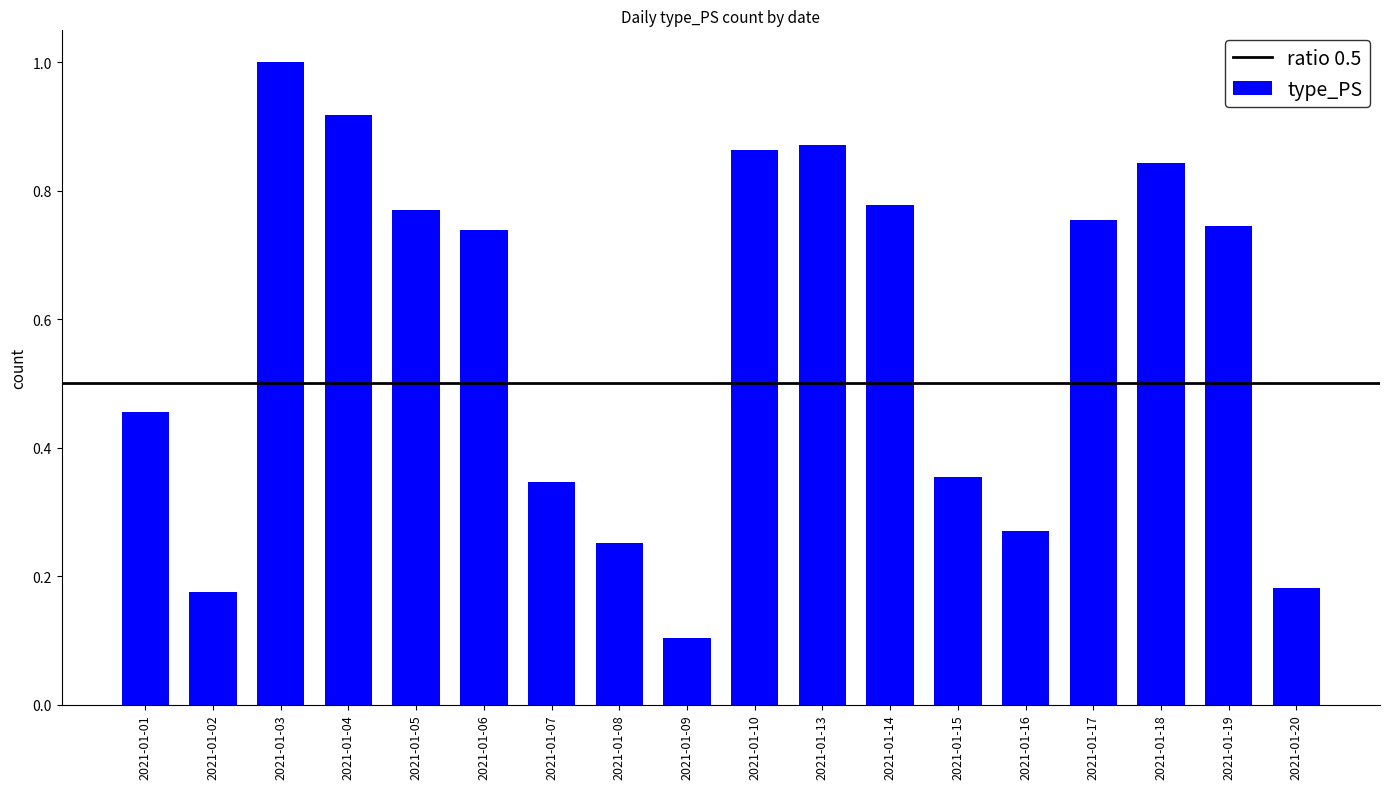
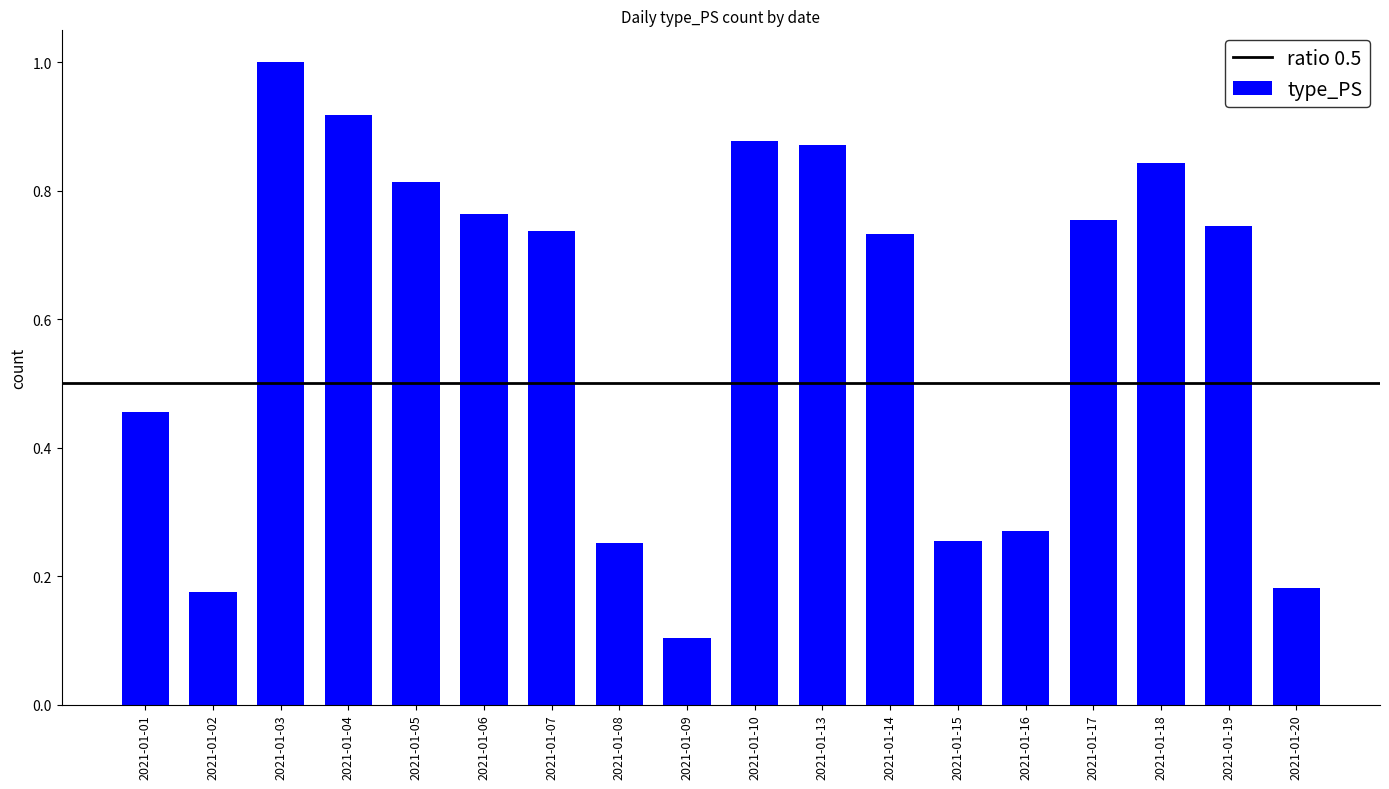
2021-01-05: 0.77 -> 0.81
2021-01-06: 0.74 -> 0.76
2021-01-07: 0.35 -> 0.74
2021-01-10: 0.86 -> 0.88
2021-01-14: 0.78 -> 0.73
2021-01-15: 0.35 -> 0.25
